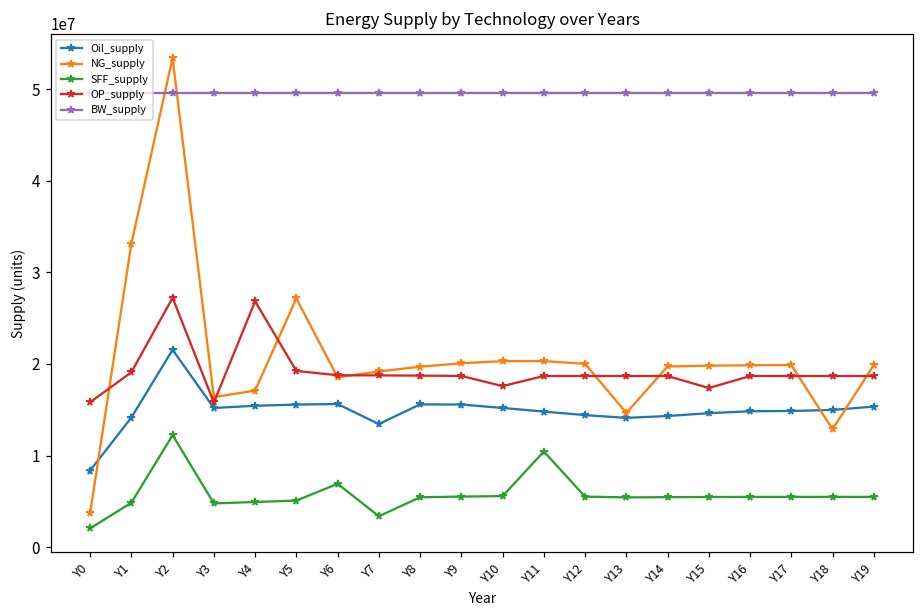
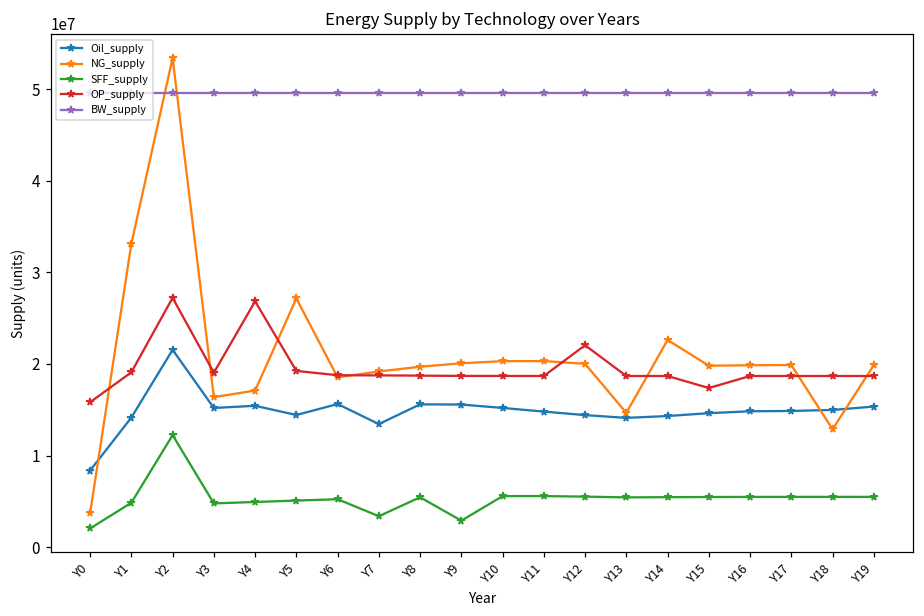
OP_supply, Y3: 16000000 -> 19000000
Oil_supply, Y5: 16000000 -> 14000000
SFF_supply, Y6: 7000000 -> 5000000
SFF_supply, Y9: 6000000 -> 3000000
OP_supply, Y10: 18000000 -> 19000000
SFF_supply, Y11: 10000000 -> 6000000
OP_supply, Y12: 19000000 -> 22000000
NG_supply, Y14: 20000000 -> 23000000
